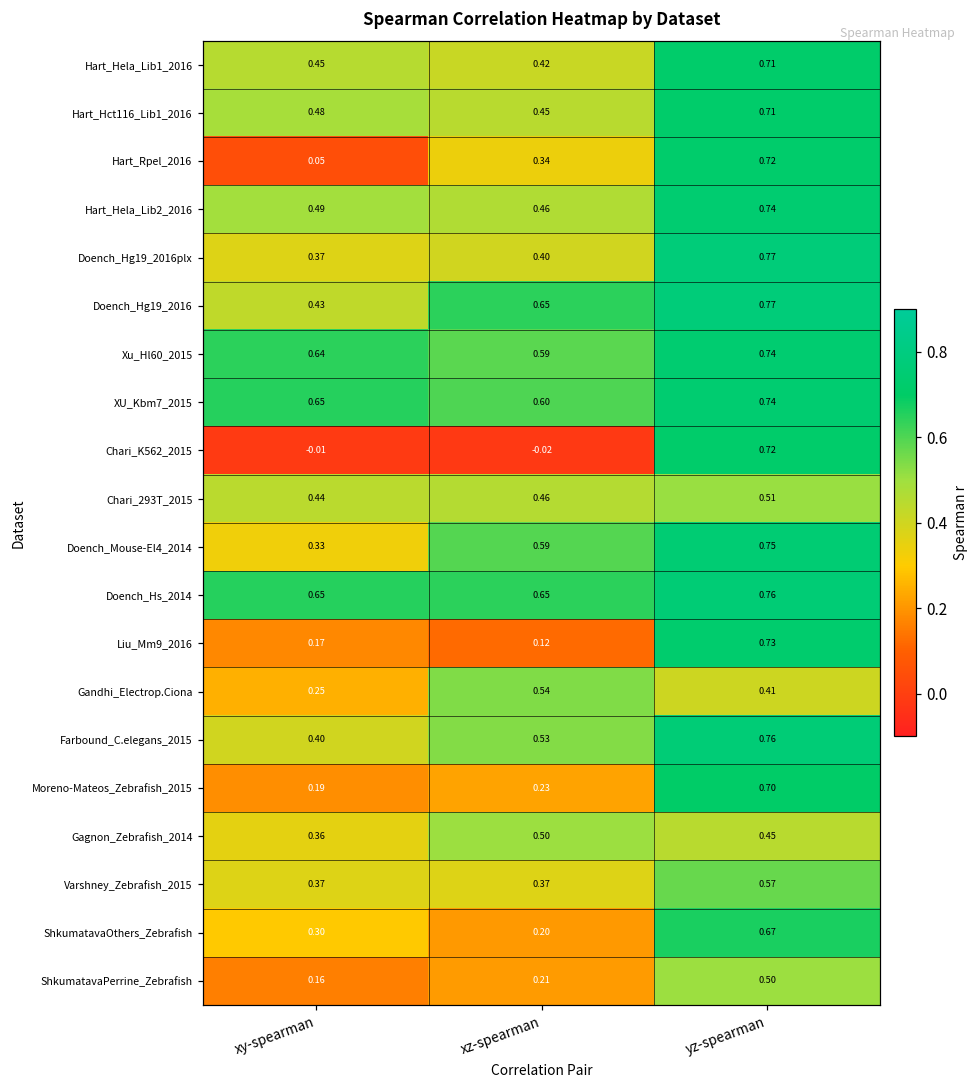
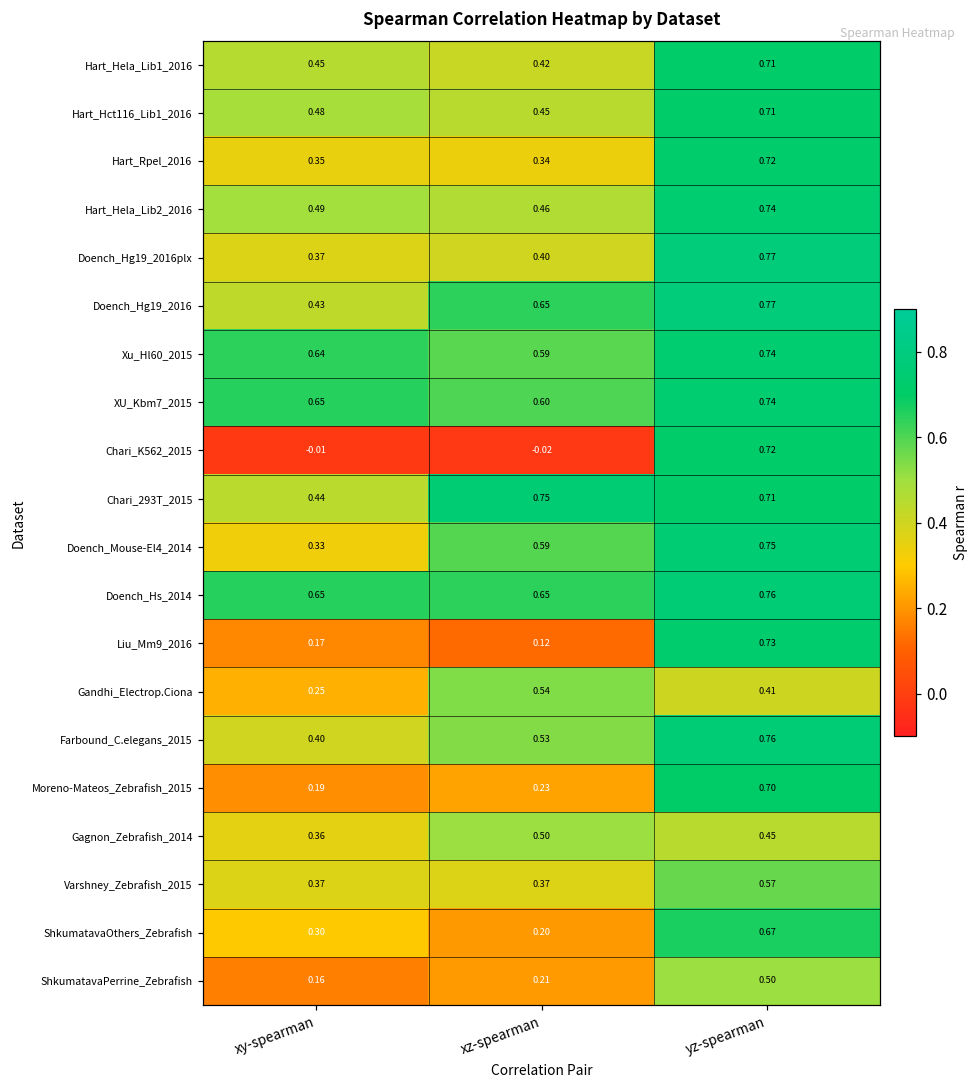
Hart_Rpel_2016, xy-spearman: 0.05 -> 0.35
Chari_293T_2015, xz-spearman: 0.46 -> 0.75
Chari_293T_2015, yz-spearman: 0.51 -> 0.71
